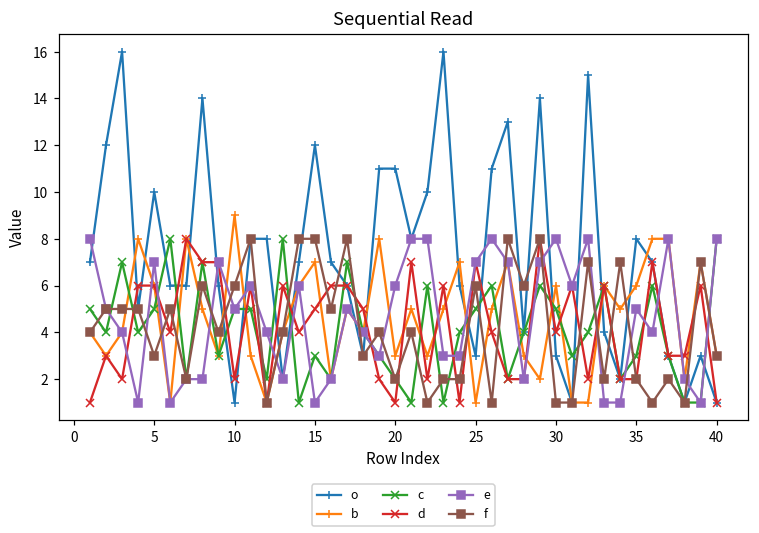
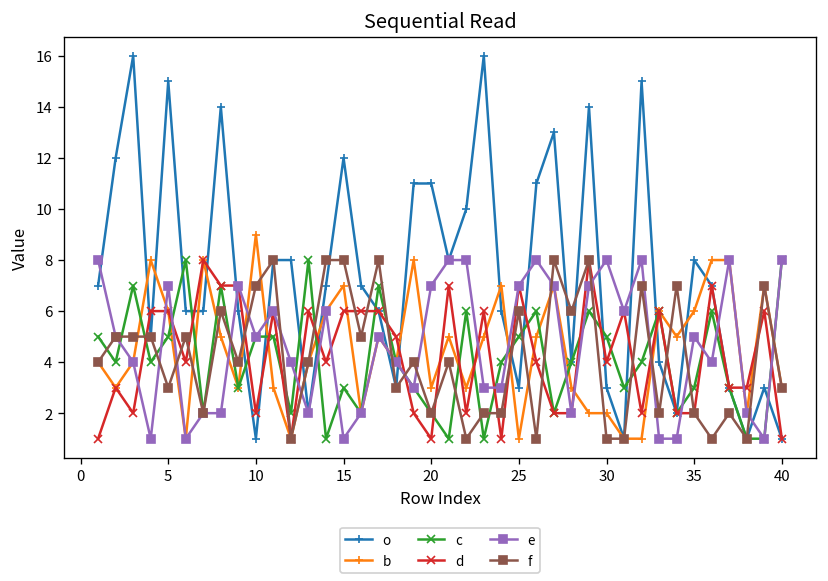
o, 5: 10 -> 15
f, 10: 6 -> 7
d, 15: 5 -> 6
e, 20: 6 -> 7
b, 30: 6 -> 2
